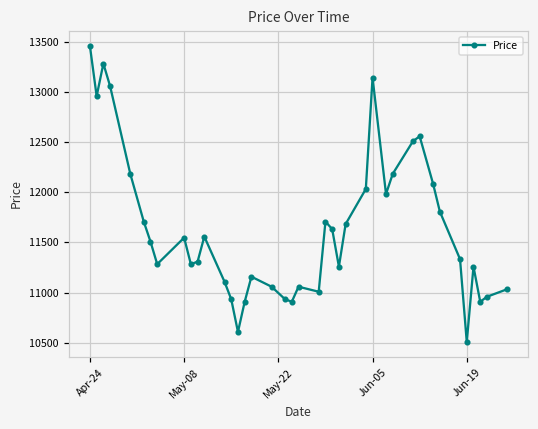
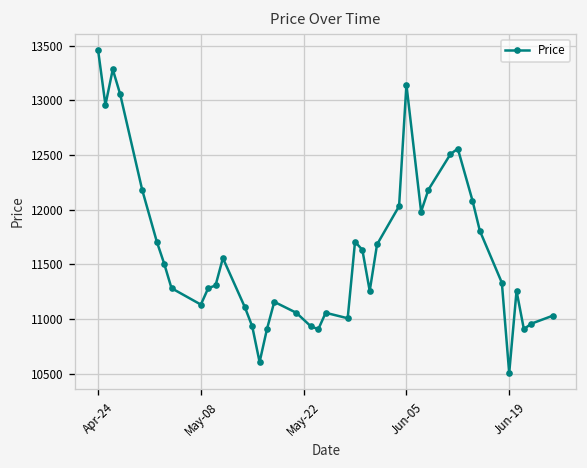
May-08: 11500 -> 11100
